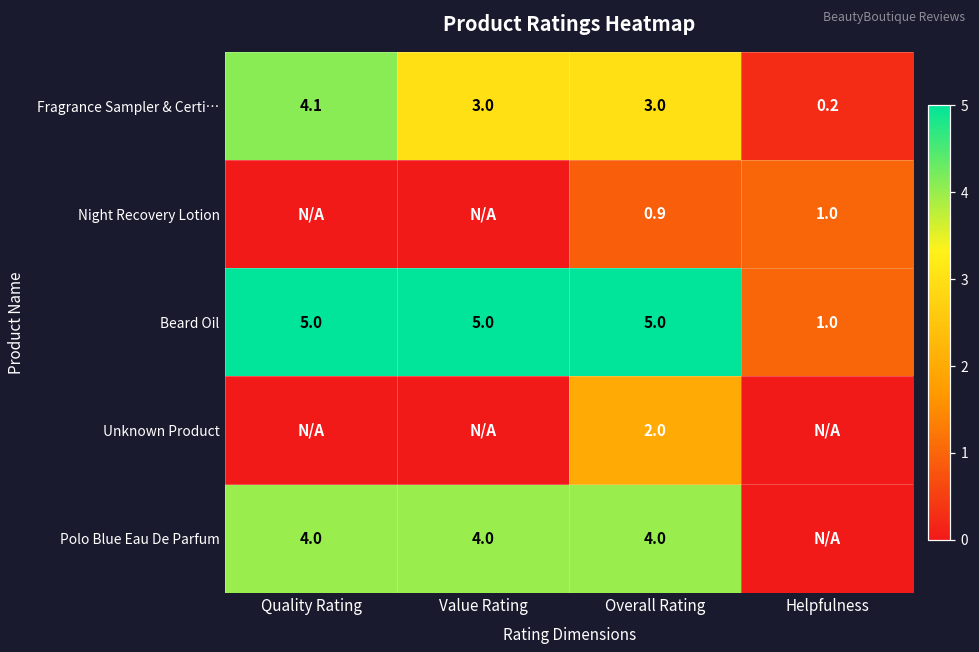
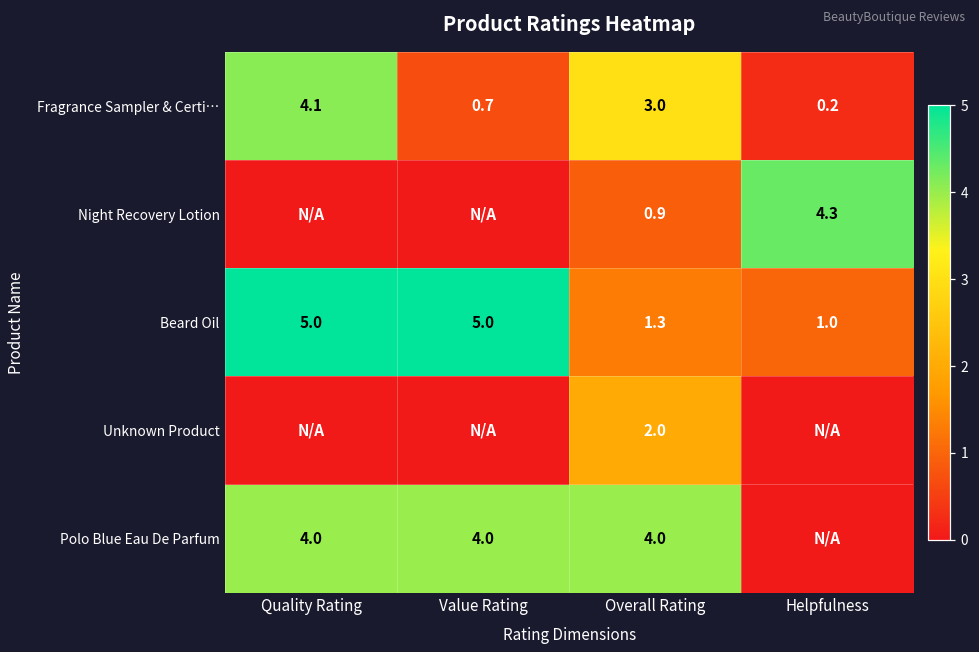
Fragrance Sampler & Certi…, Value Rating: 3.0 -> 0.7
Night Recovery Lotion, Helpfulness: 1.0 -> 4.3
Beard Oil, Overall Rating: 5.0 -> 1.3
